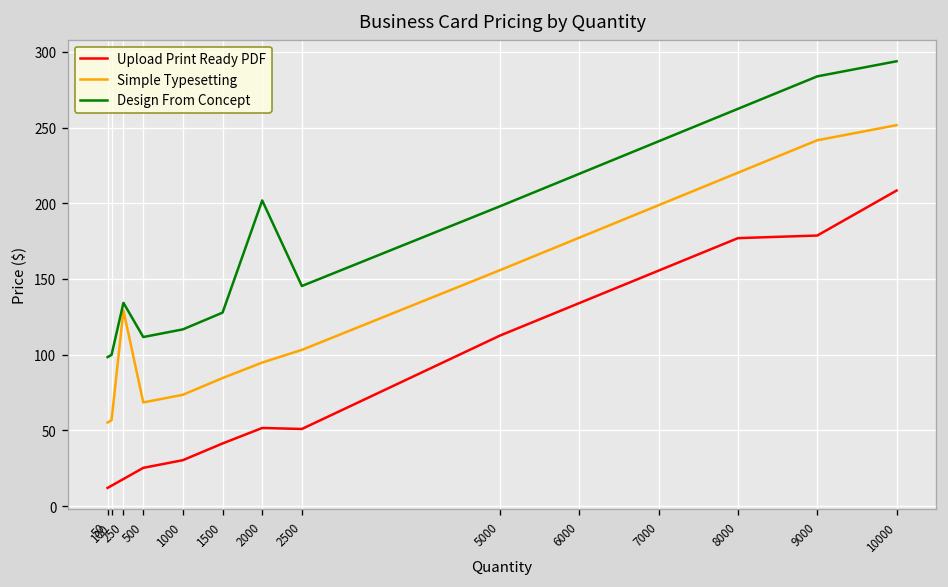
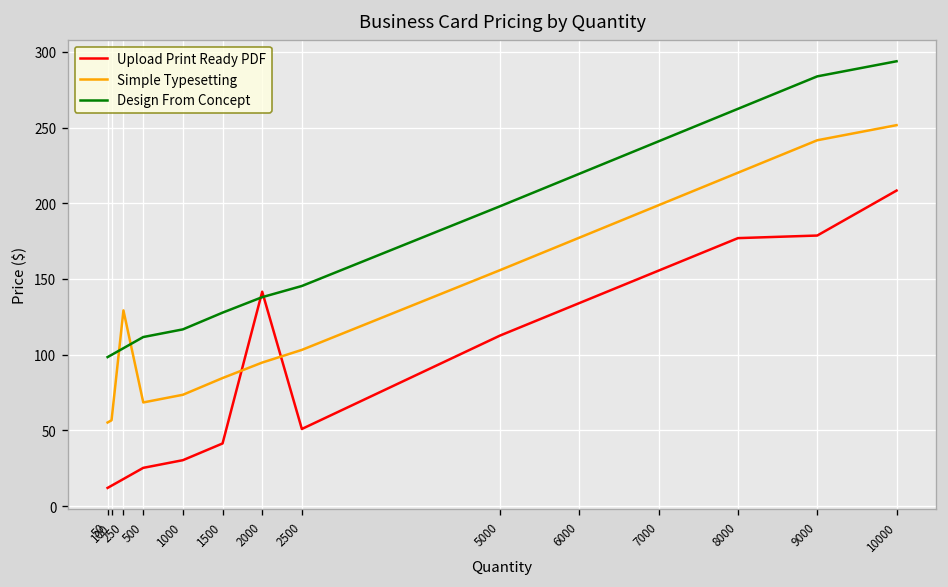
Design From Concept, 250: 134 -> 104
Upload Print Ready PDF, 2000: 52 -> 142
Design From Concept, 2000: 202 -> 138
